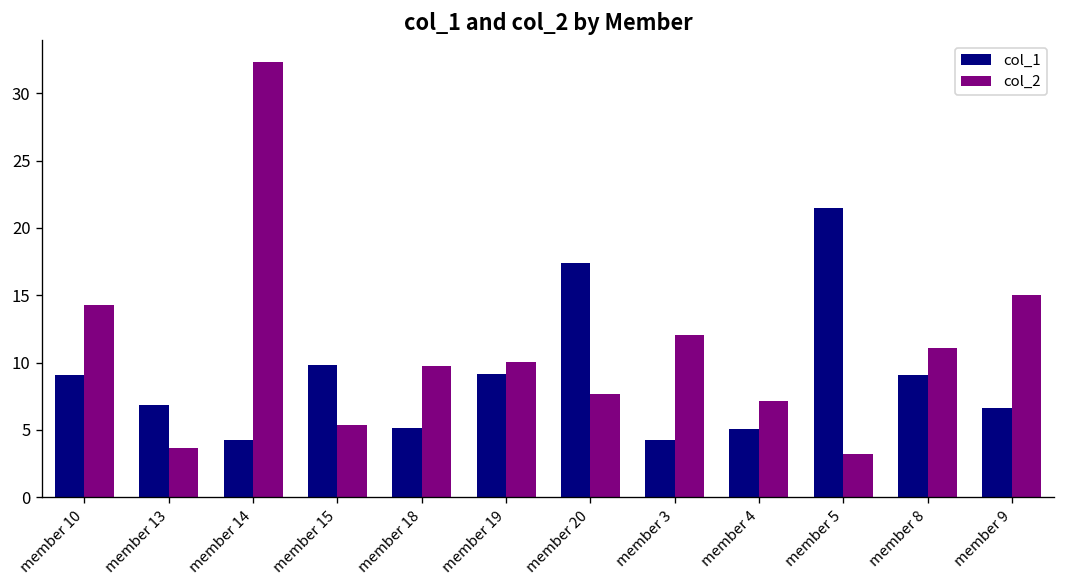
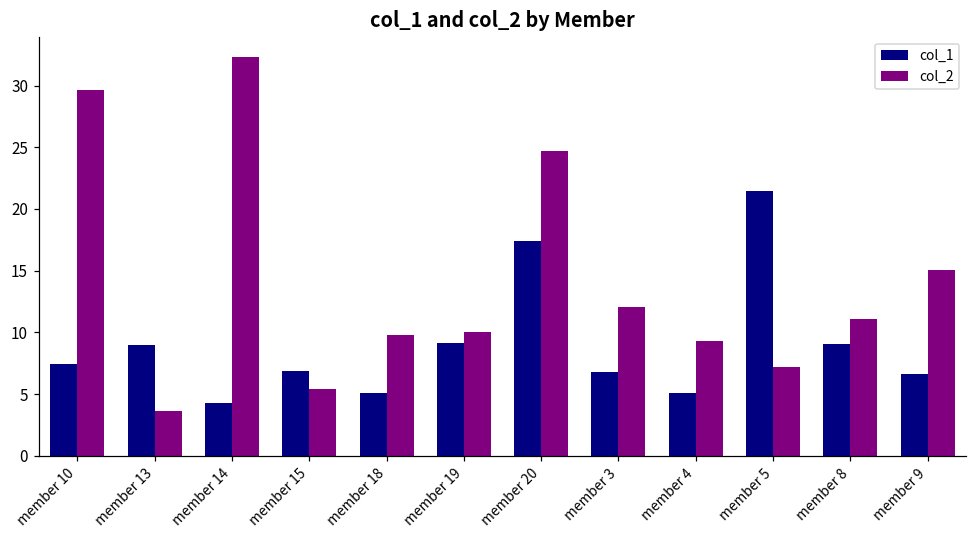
col_1, member 10: 9.1 -> 7.4
col_2, member 10: 14.3 -> 29.6
col_1, member 13: 6.9 -> 9.0
col_1, member 15: 9.8 -> 6.9
col_2, member 20: 7.6 -> 24.7
col_1, member 3: 4.3 -> 6.8
col_2, member 4: 7.2 -> 9.3
col_2, member 5: 3.2 -> 7.2
